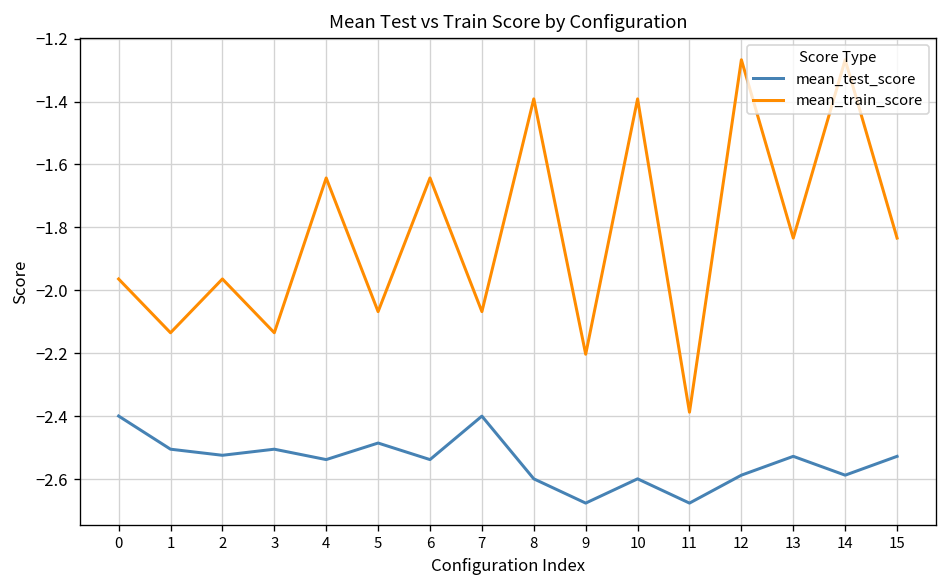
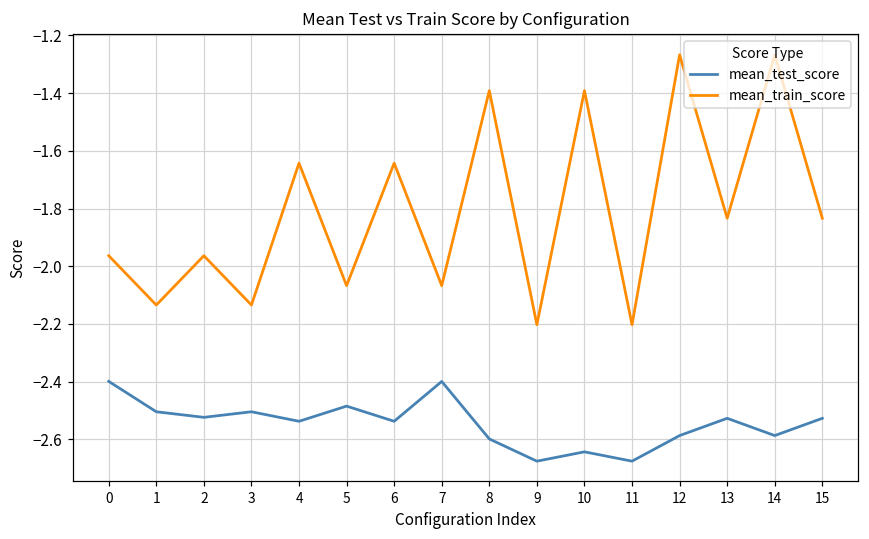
mean_test_score, 10: -2.60 -> -2.64
mean_train_score, 11: -2.39 -> -2.20
